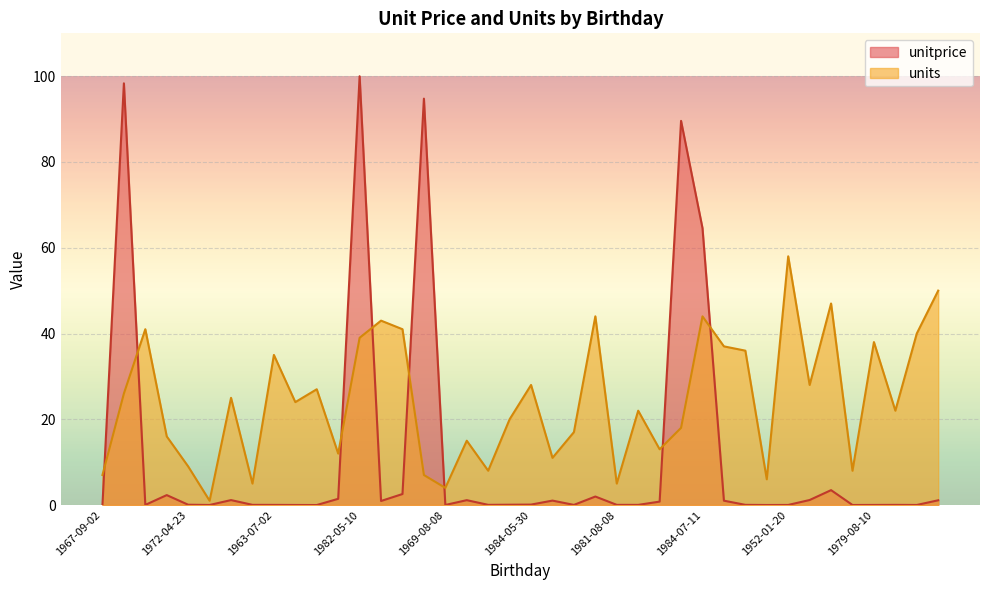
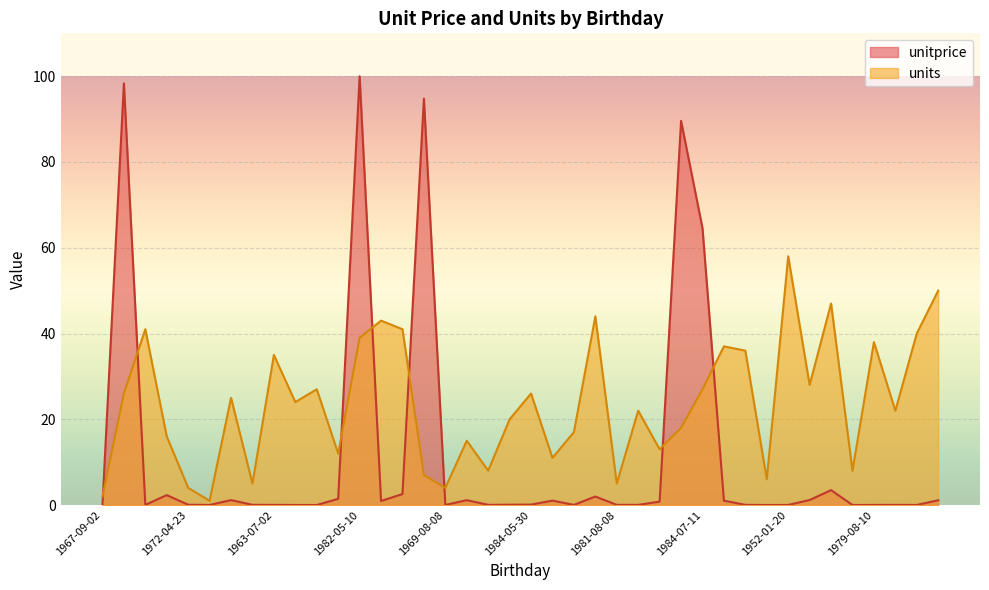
units, 1967-09-02: 7 -> 2
units, 1972-04-23: 9 -> 4
units, 1984-05-30: 28 -> 26
units, 1984-07-11: 44 -> 27
